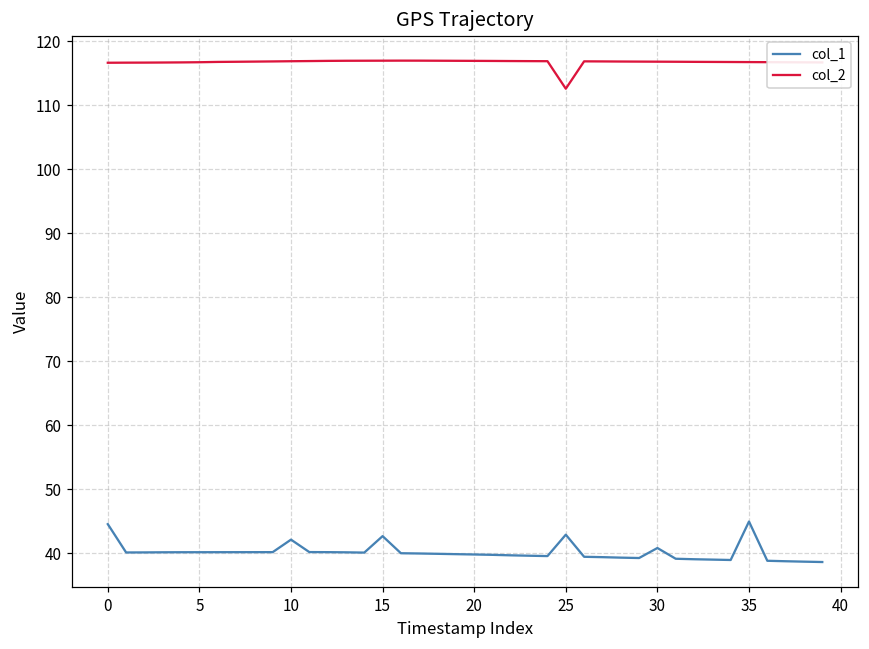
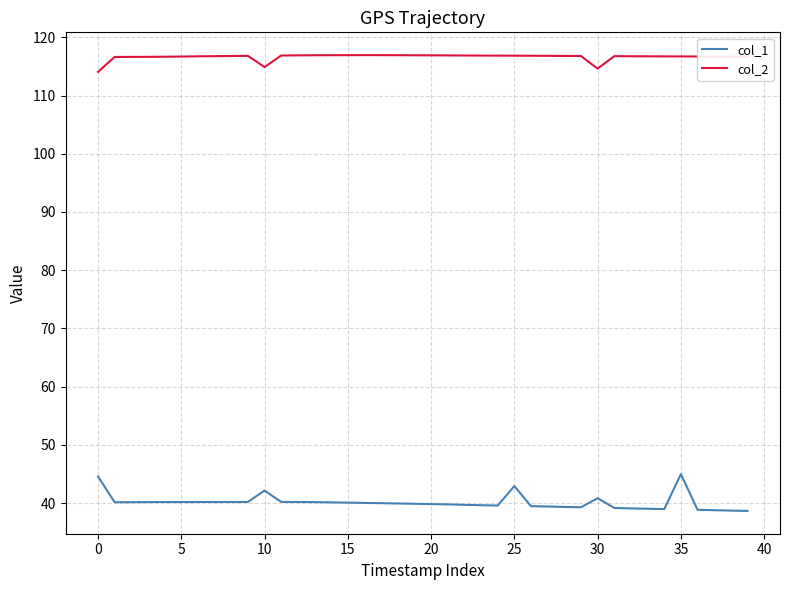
col_2, 0: 117 -> 114
col_2, 10: 117 -> 115
col_1, 15: 43 -> 40
col_2, 25: 113 -> 117
col_2, 30: 117 -> 115
